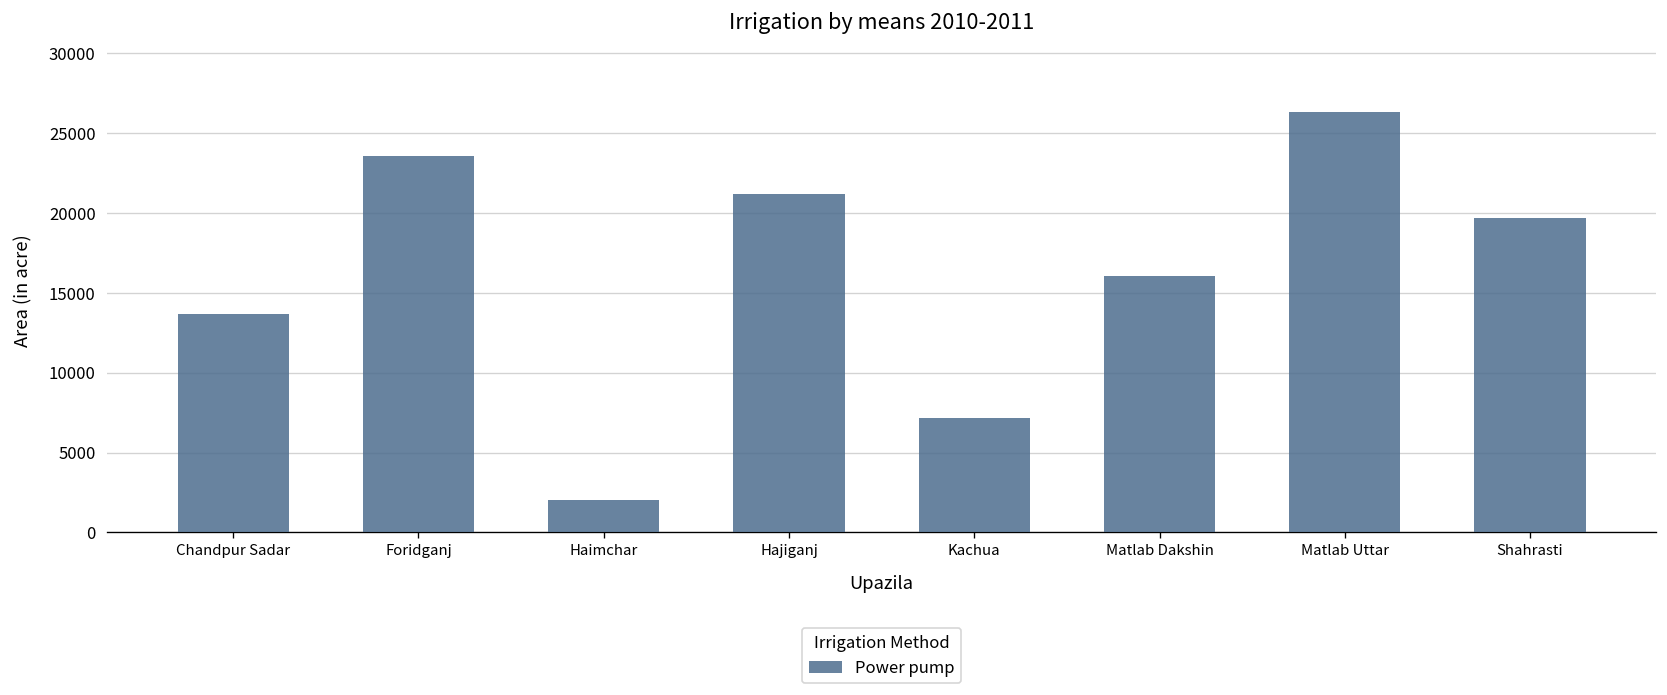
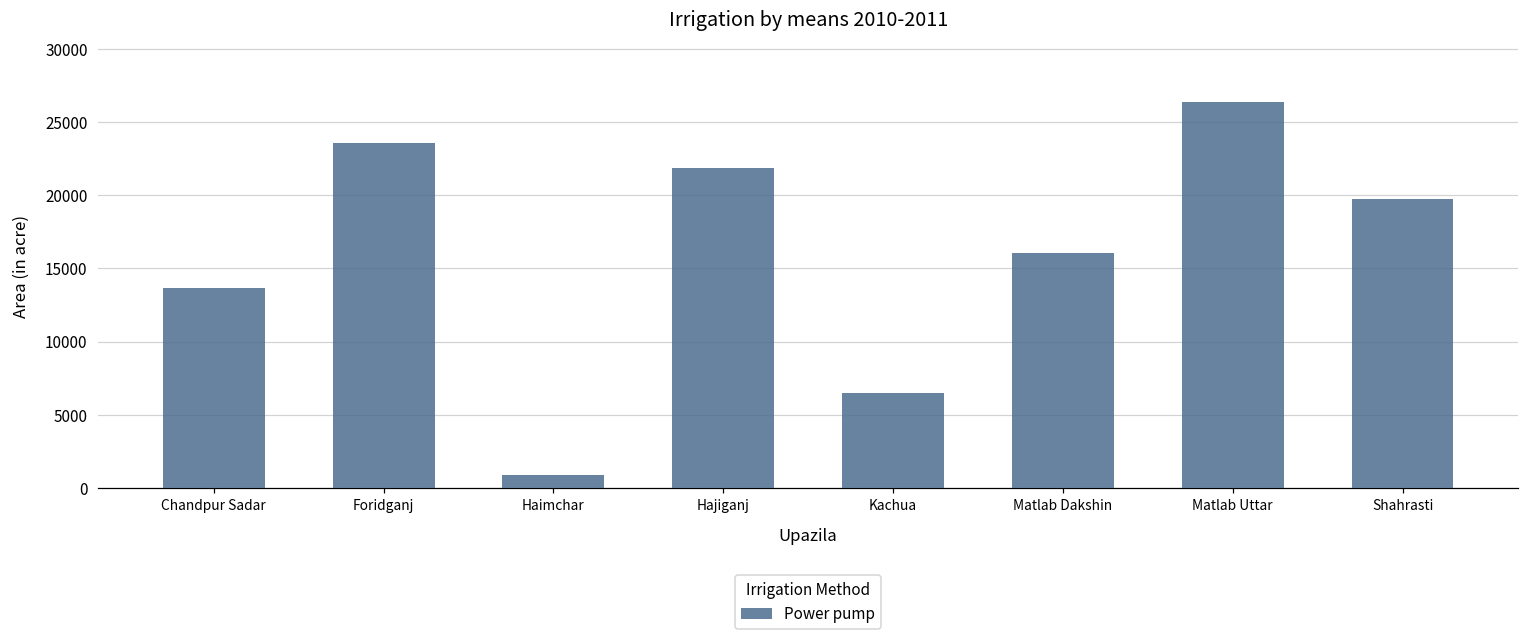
Haimchar: 2000 -> 900
Hajiganj: 21200 -> 21900
Kachua: 7200 -> 6500
